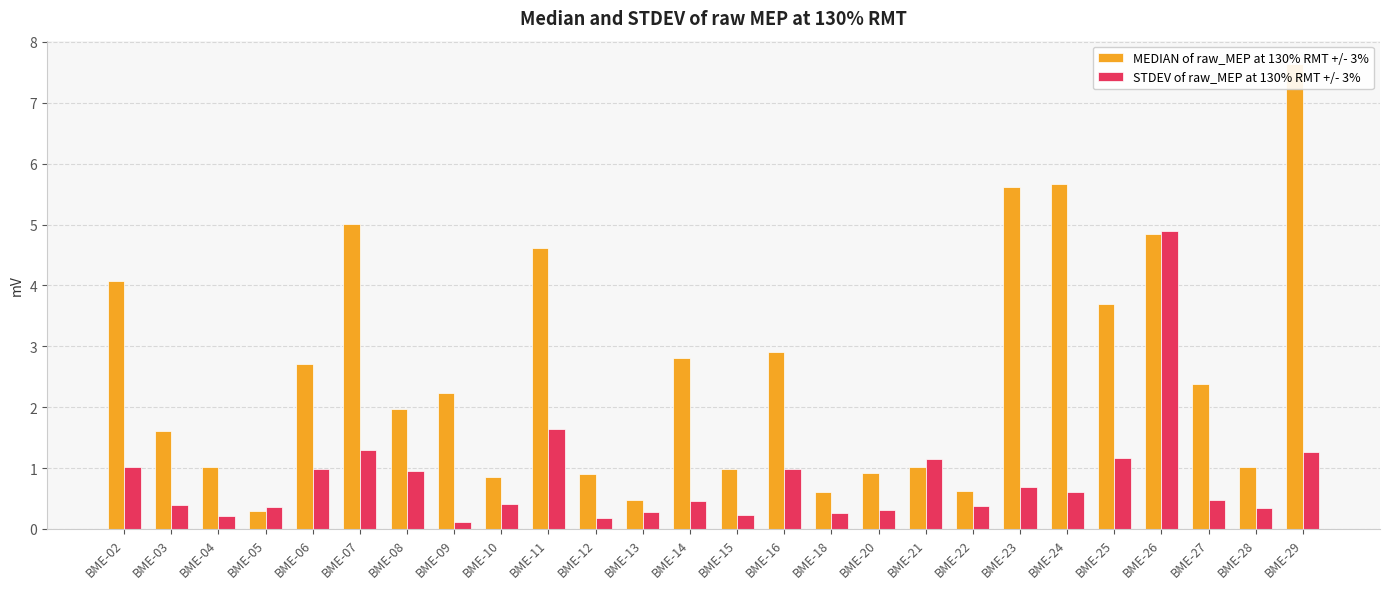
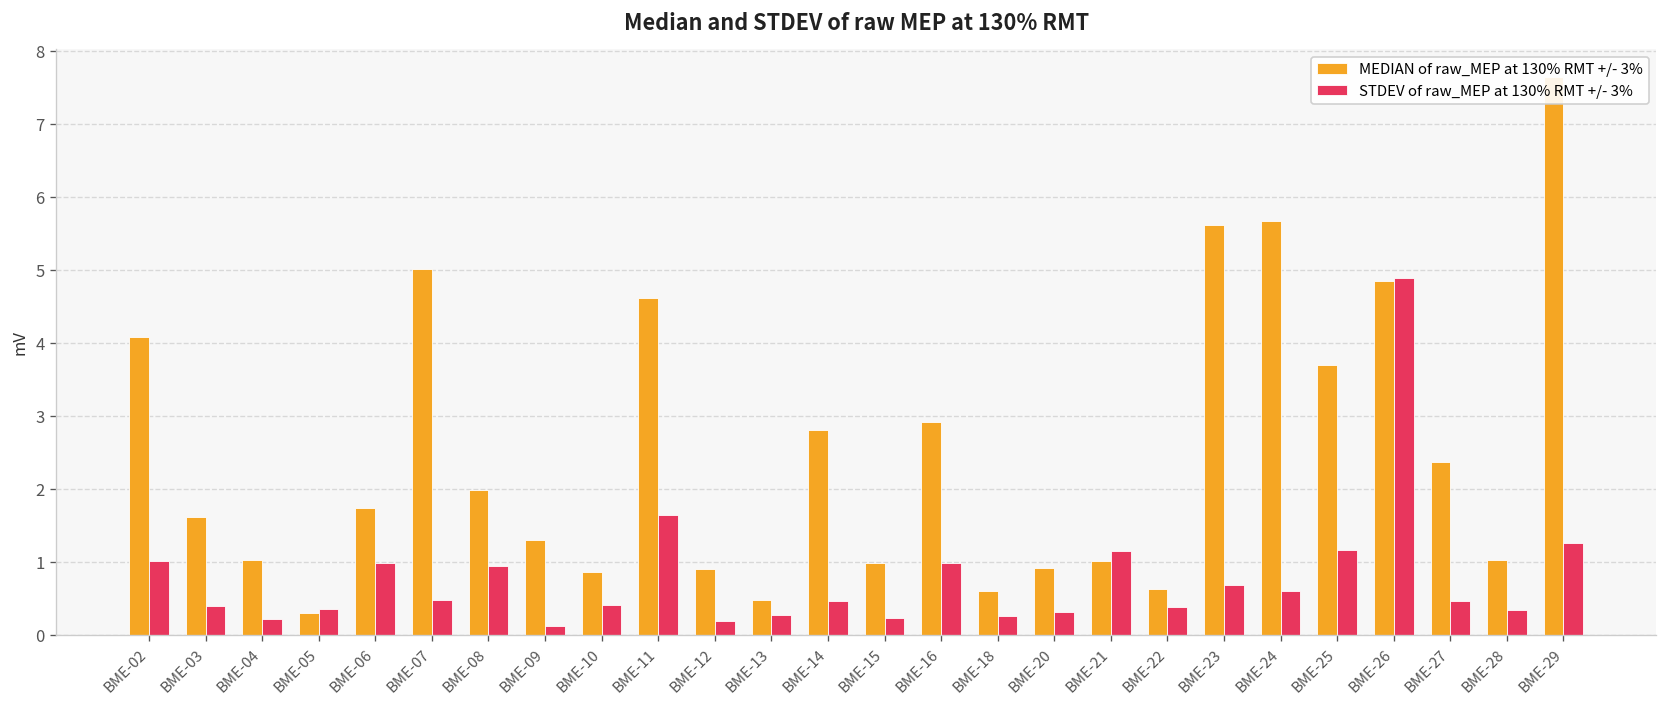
MEDIAN of raw_MEP at 130% RMT +/- 3%, BME-06: 2.7 -> 1.7
STDEV of raw_MEP at 130% RMT +/- 3%, BME-07: 1.3 -> 0.5
MEDIAN of raw_MEP at 130% RMT +/- 3%, BME-09: 2.2 -> 1.3
